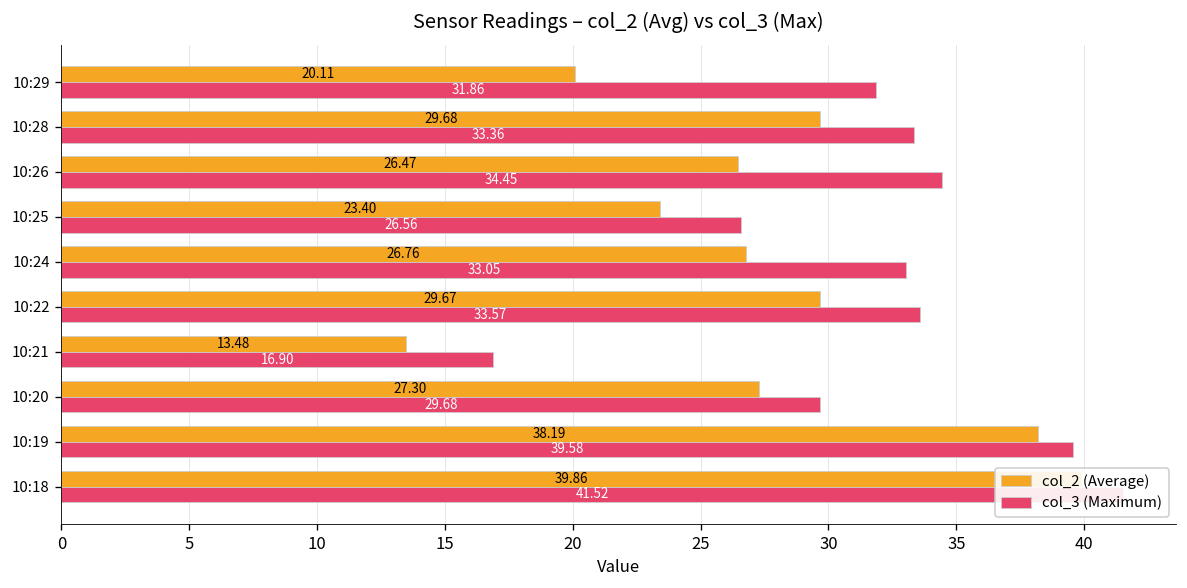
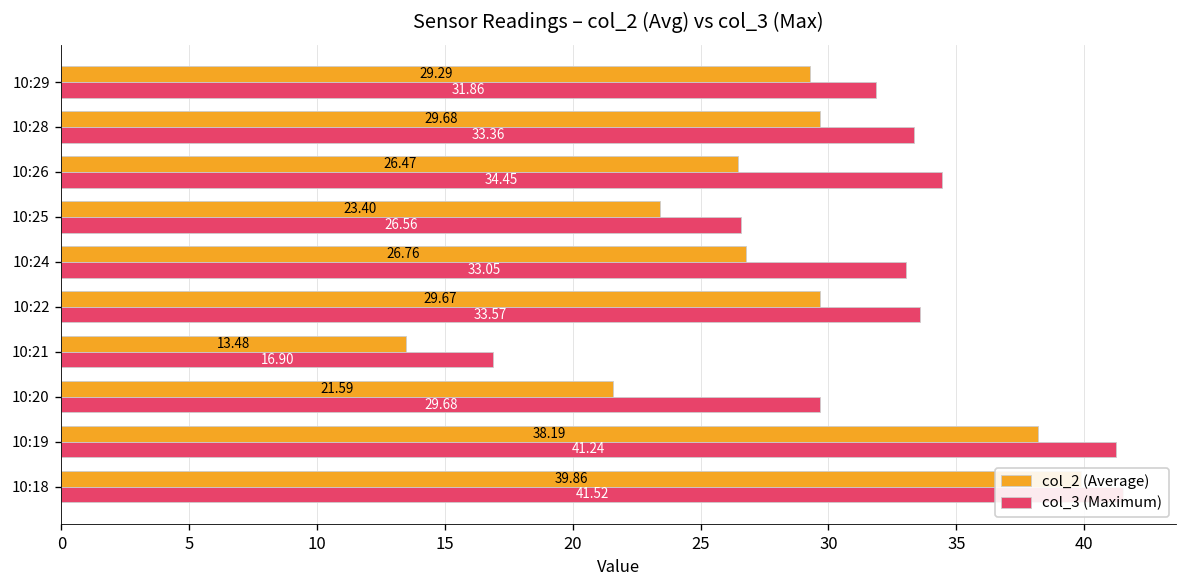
col_2 (Average), 10:29: 20.11 -> 29.29
col_2 (Average), 10:20: 27.30 -> 21.59
col_3 (Maximum), 10:19: 39.58 -> 41.24
